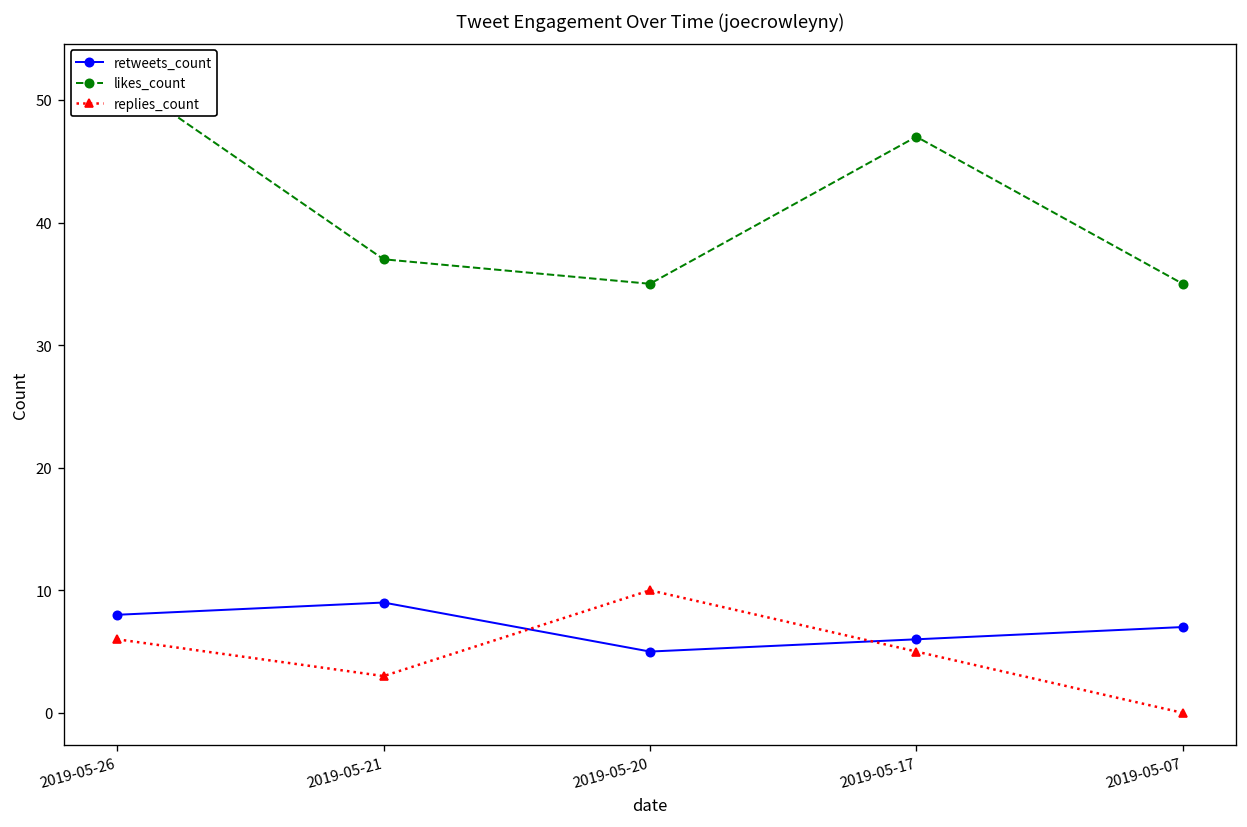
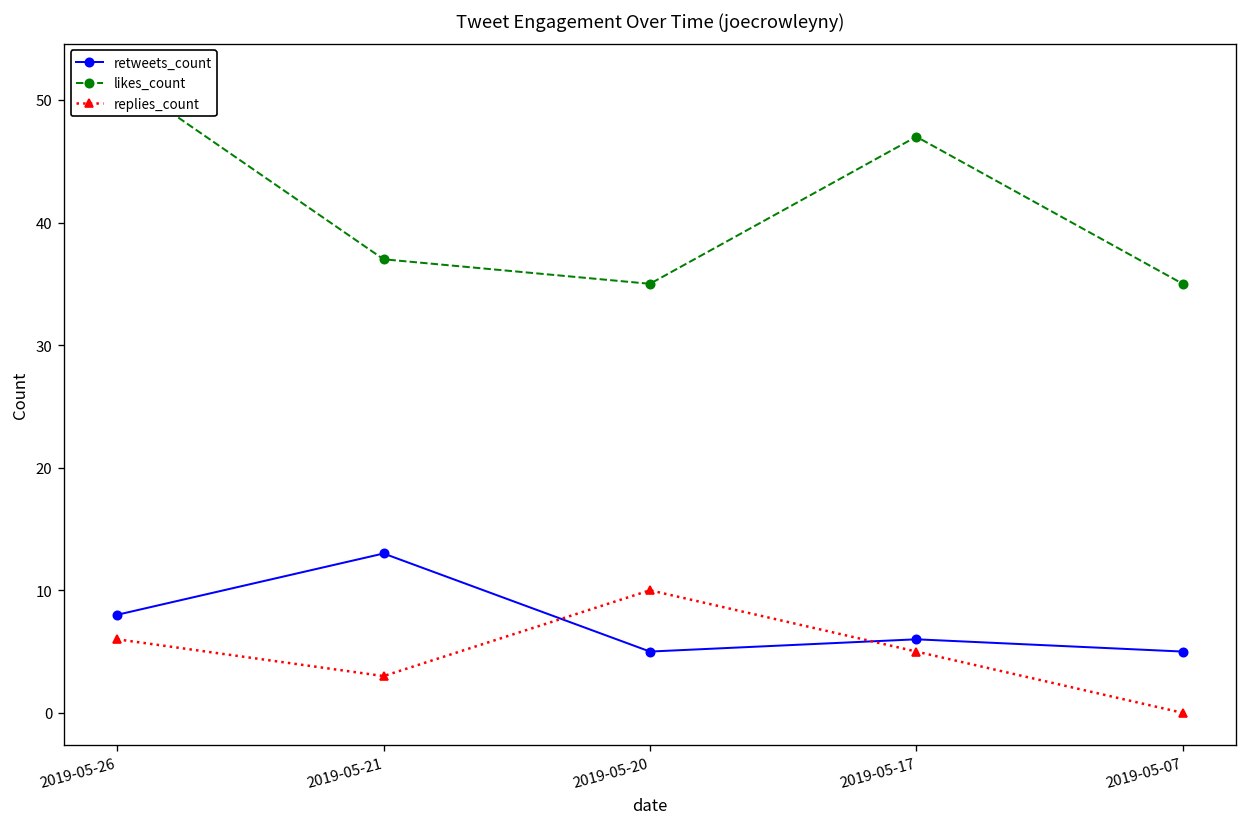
retweets_count, 2019-05-21: 9 -> 13
retweets_count, 2019-05-07: 7 -> 5
